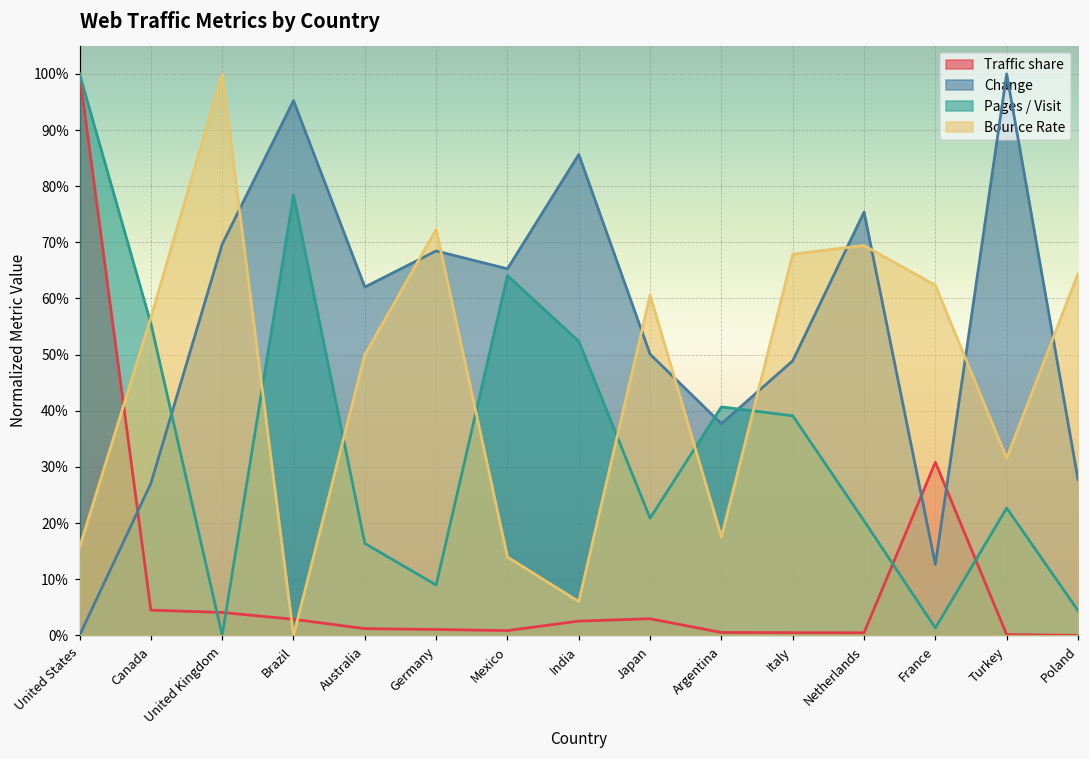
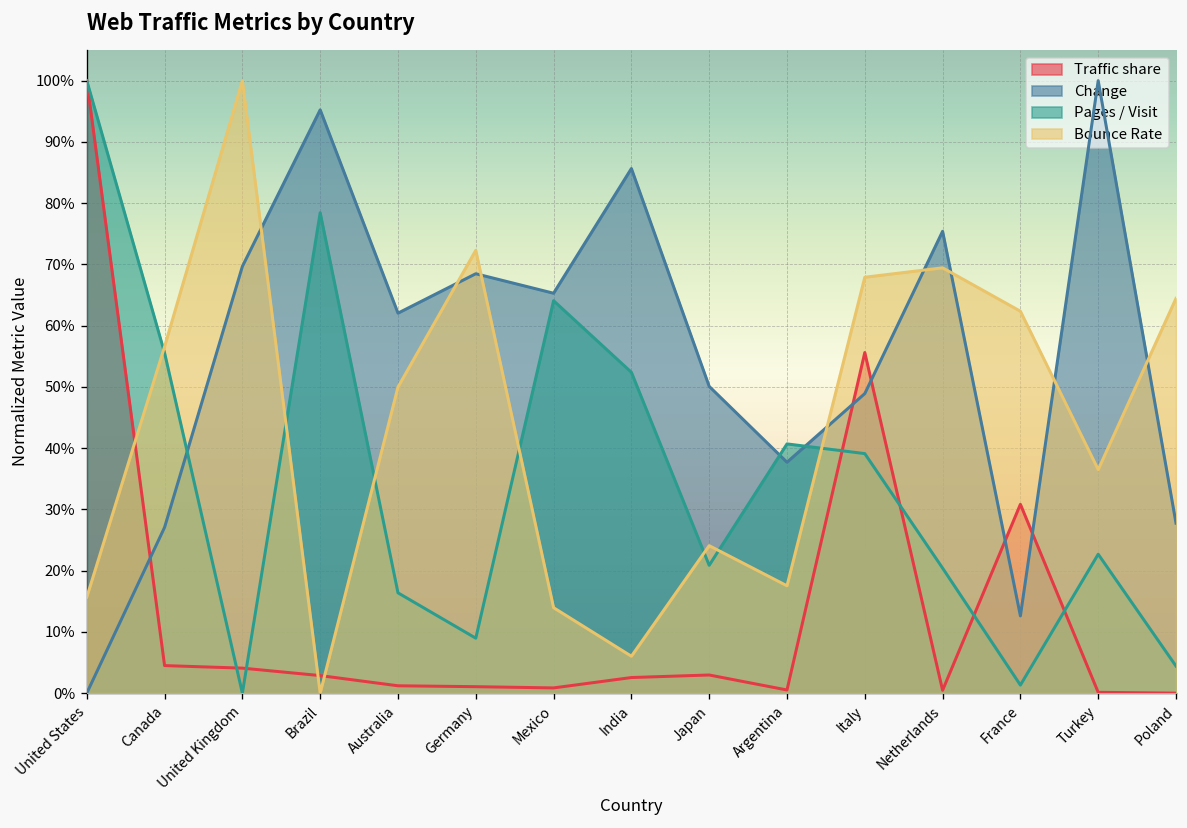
Bounce Rate, Japan: 61% -> 24%
Traffic share, Italy: 0% -> 56%
Bounce Rate, Turkey: 32% -> 36%
